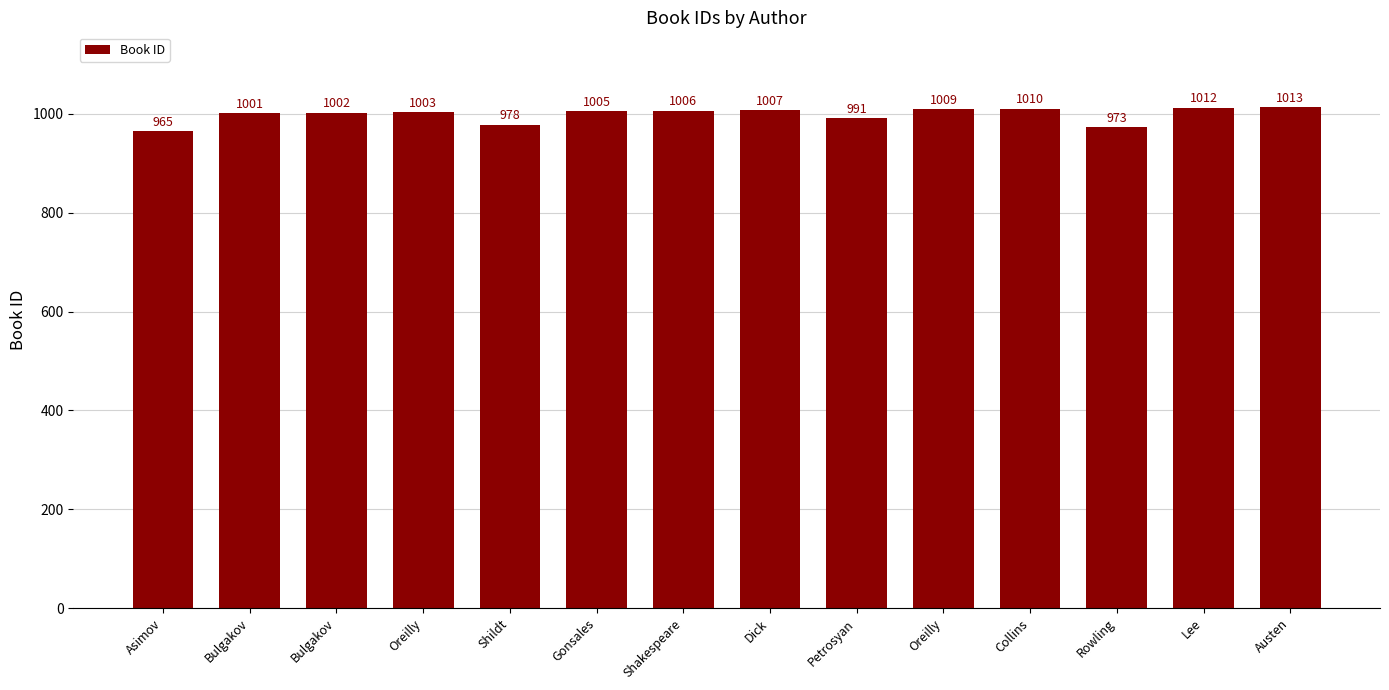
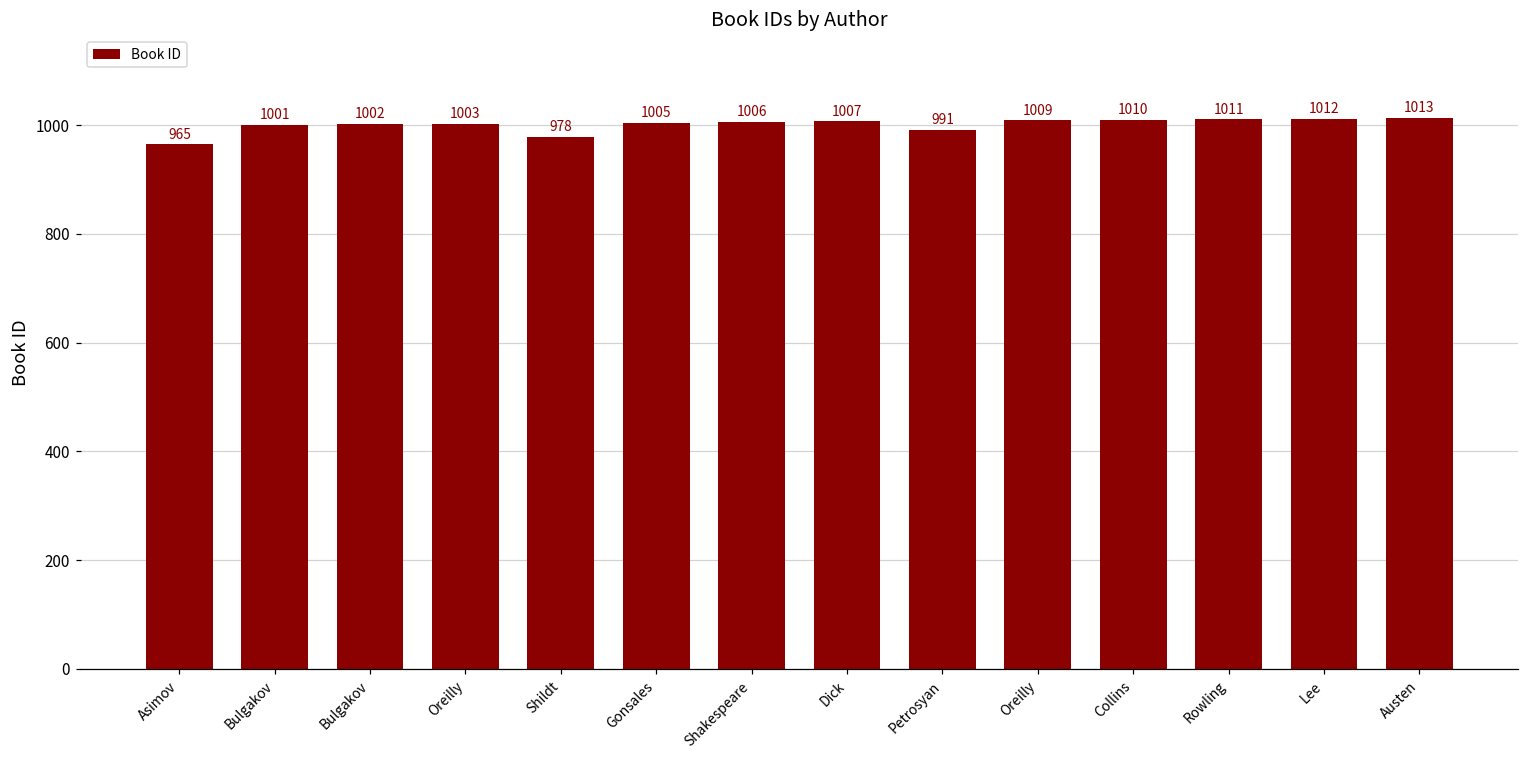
Rowling: 973 -> 1011
